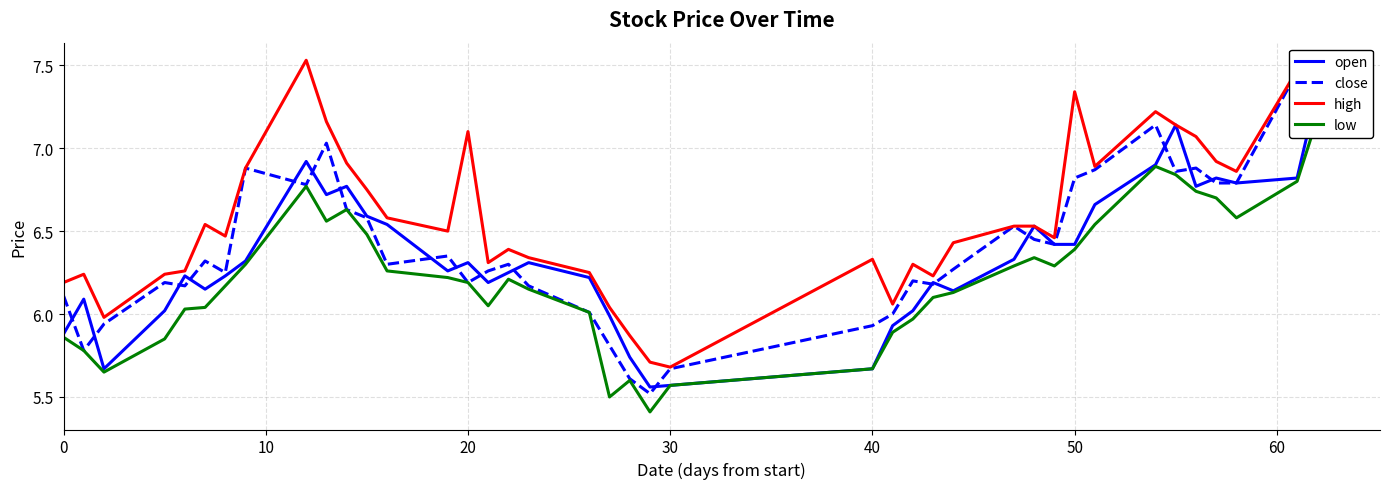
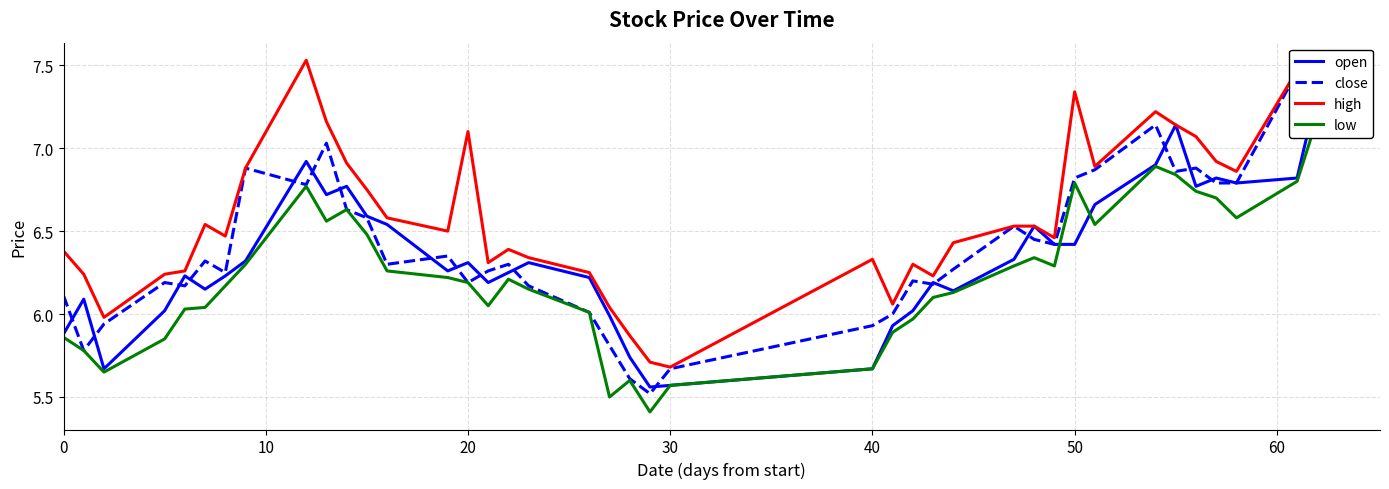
high, 0: 6.19 -> 6.38
low, 50: 6.39 -> 6.79
